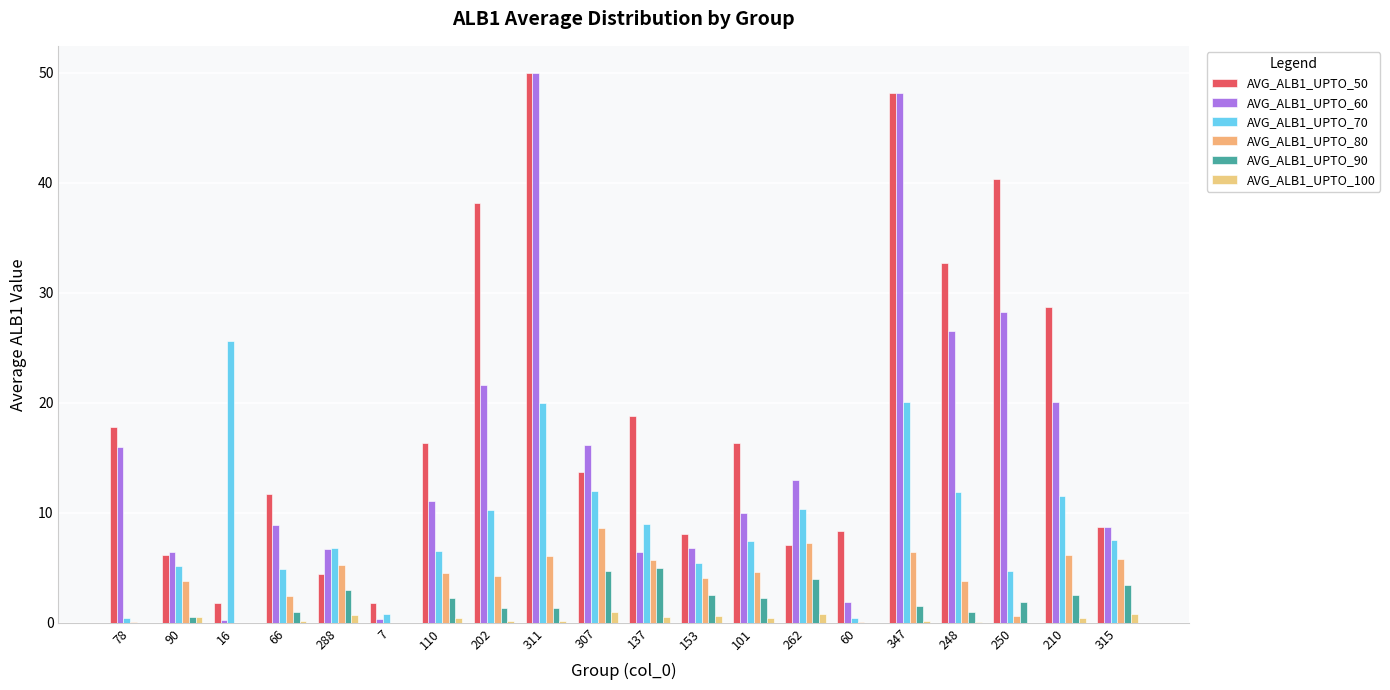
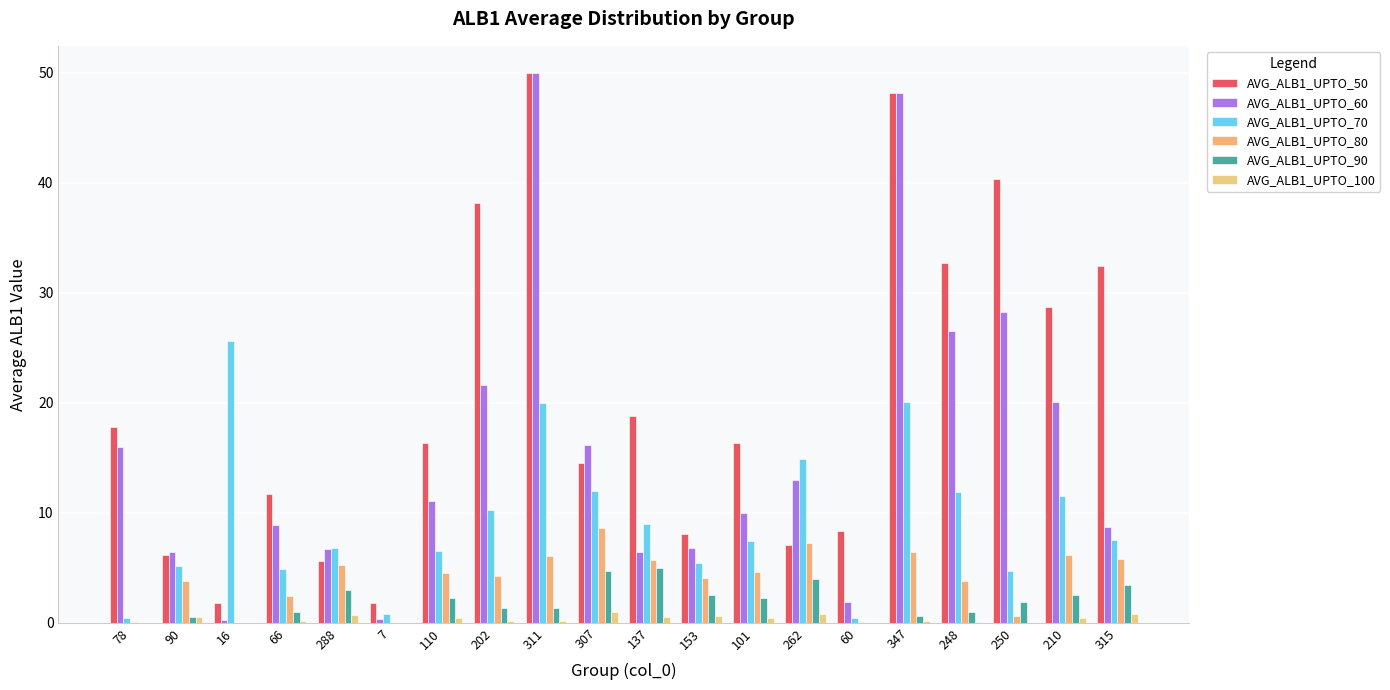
AVG_ALB1_UPTO_50, 288: 4.4 -> 5.6
AVG_ALB1_UPTO_50, 307: 13.7 -> 14.5
AVG_ALB1_UPTO_70, 262: 10.4 -> 14.9
AVG_ALB1_UPTO_90, 347: 1.5 -> 0.6
AVG_ALB1_UPTO_50, 315: 8.7 -> 32.5
